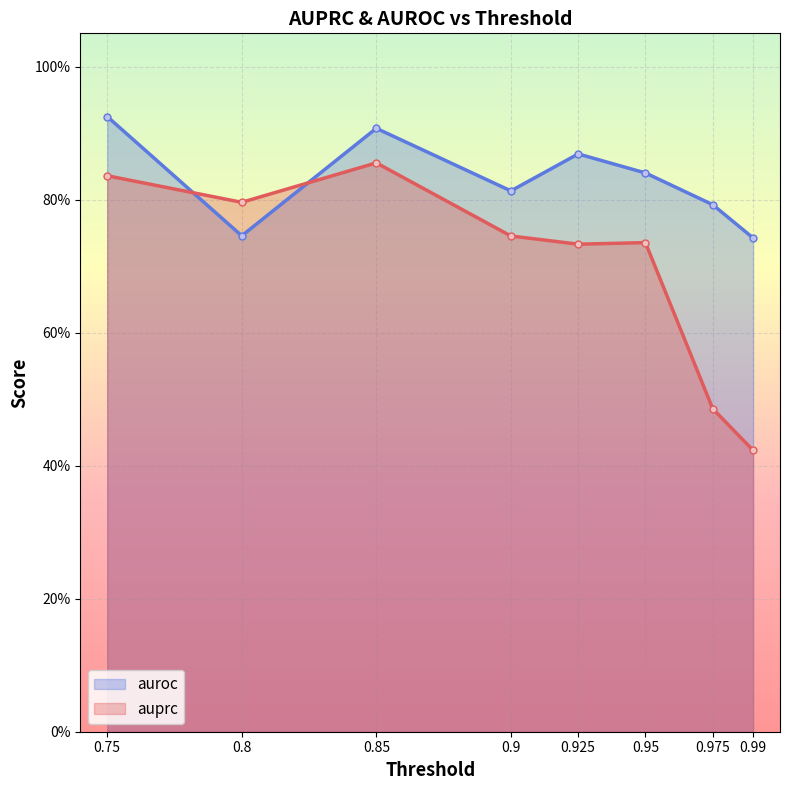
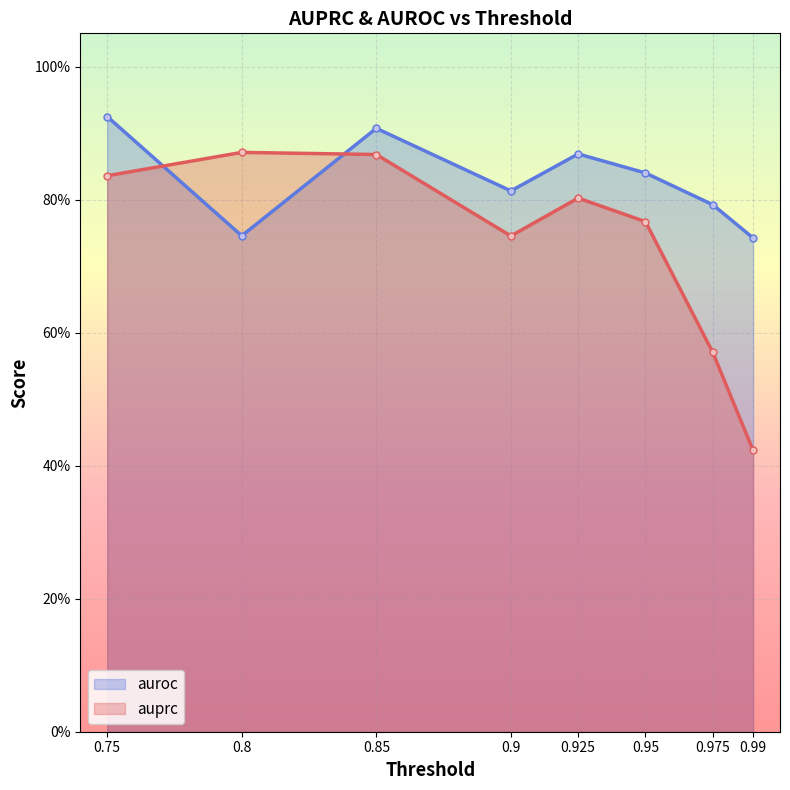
auprc, 0.8: 80% -> 87%
auprc, 0.85: 86% -> 87%
auprc, 0.925: 73% -> 80%
auprc, 0.95: 74% -> 77%
auprc, 0.975: 49% -> 57%
